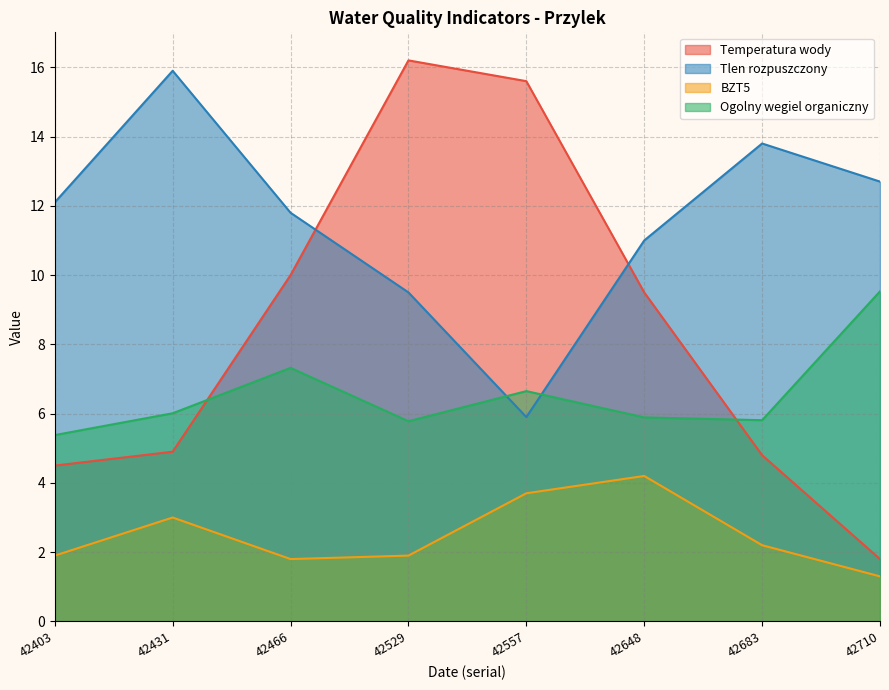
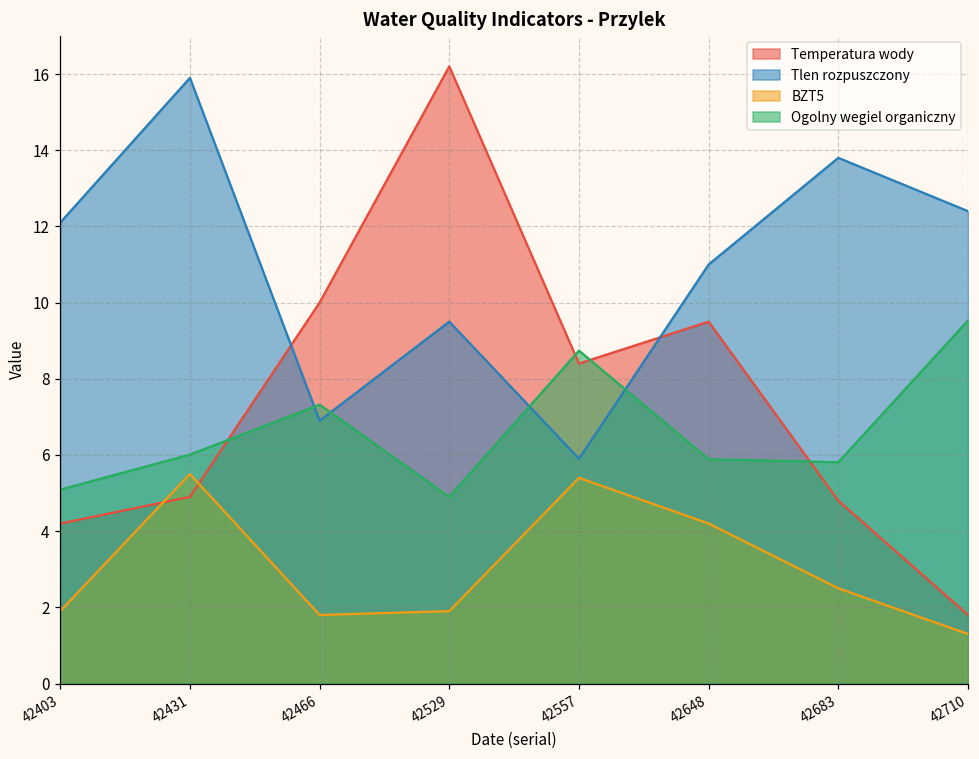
Temperatura wody, 42403: 4.5 -> 4.2
Ogolny wegiel organiczny, 42403: 5.4 -> 5.1
BZT5, 42431: 3.0 -> 5.5
Tlen rozpuszczony, 42466: 11.8 -> 6.9
Ogolny wegiel organiczny, 42529: 5.8 -> 4.9
Temperatura wody, 42557: 15.6 -> 8.4
BZT5, 42557: 3.7 -> 5.4
Ogolny wegiel organiczny, 42557: 6.7 -> 8.7
BZT5, 42683: 2.2 -> 2.5
Tlen rozpuszczony, 42710: 12.7 -> 12.4
